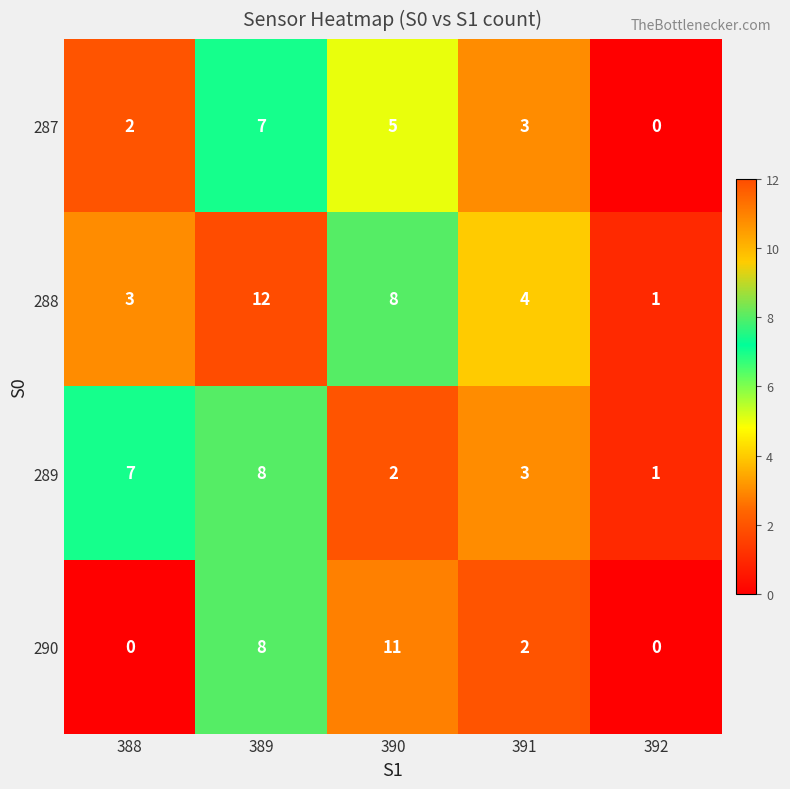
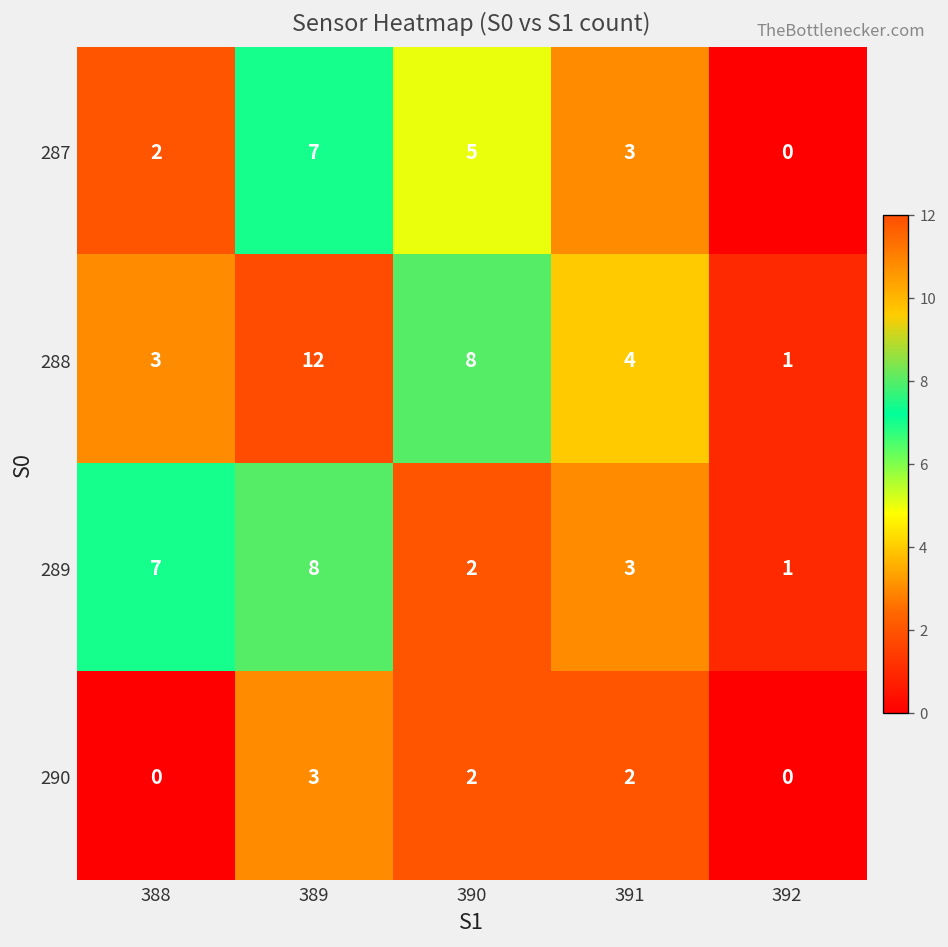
290, 389: 8 -> 3
290, 390: 11 -> 2
